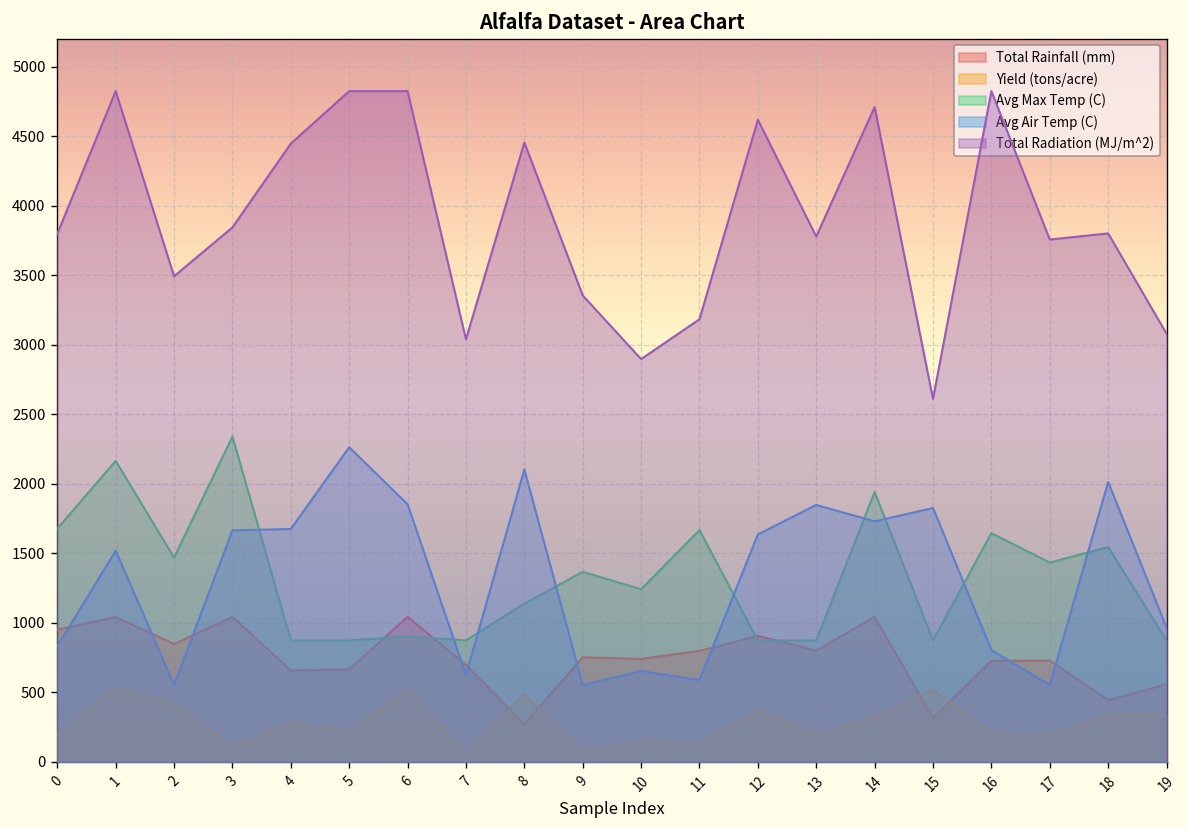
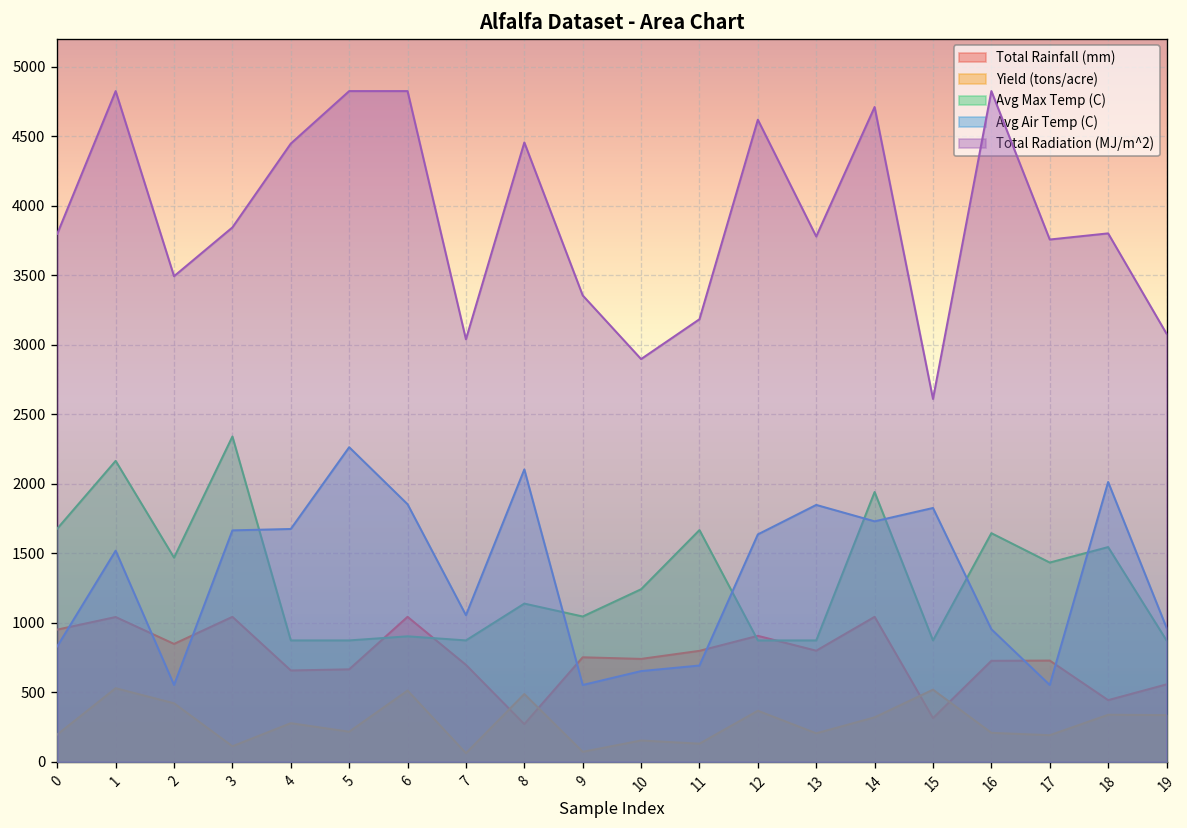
Avg Air Temp (C), 7: 630 -> 1060
Avg Max Temp (C), 9: 1370 -> 1050
Avg Air Temp (C), 11: 590 -> 690
Avg Air Temp (C), 16: 800 -> 950
